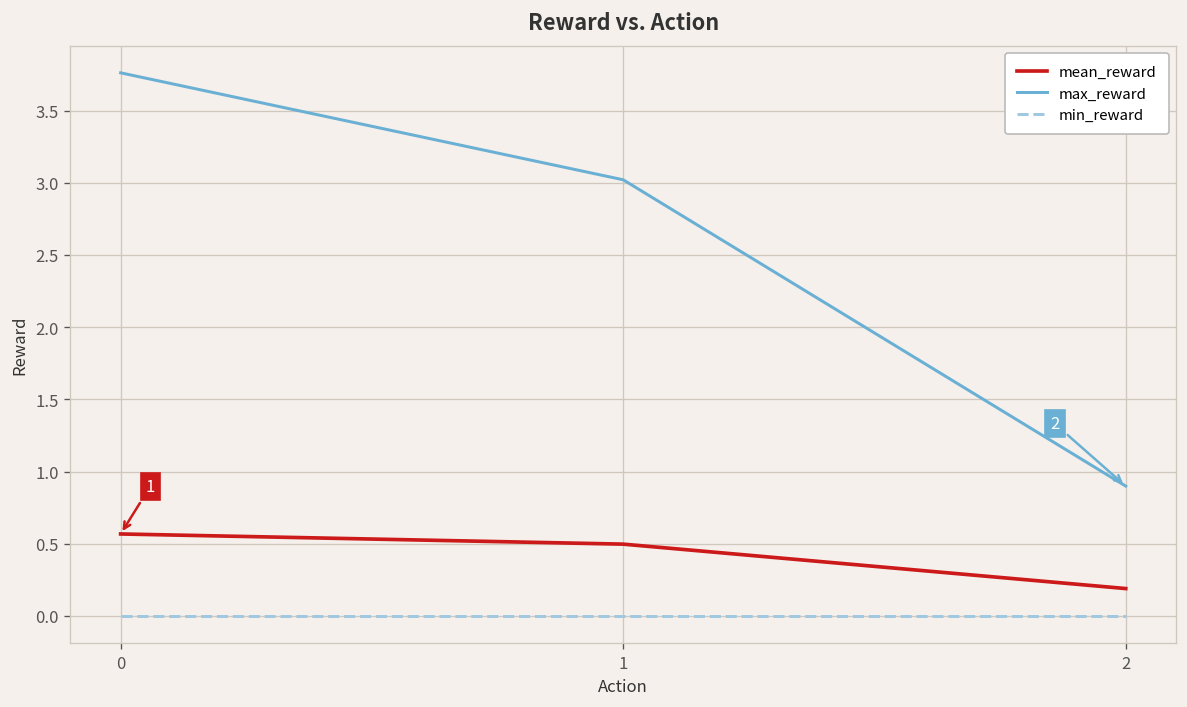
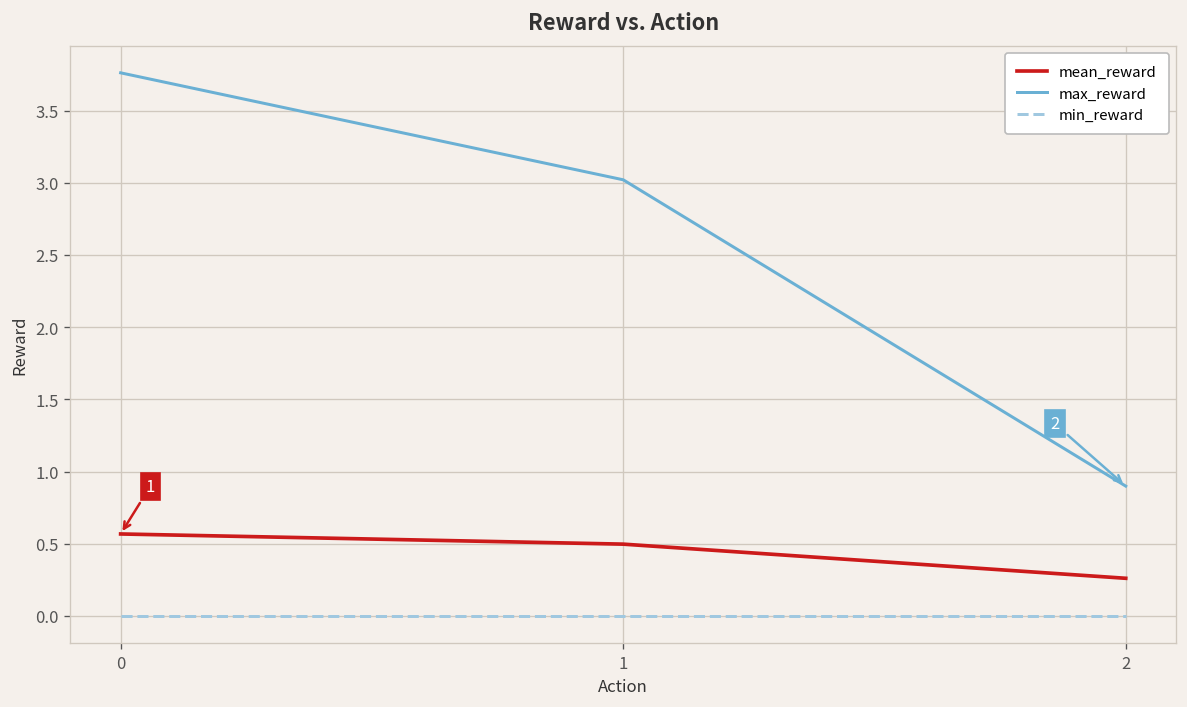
mean_reward, 2: 0.19 -> 0.26
